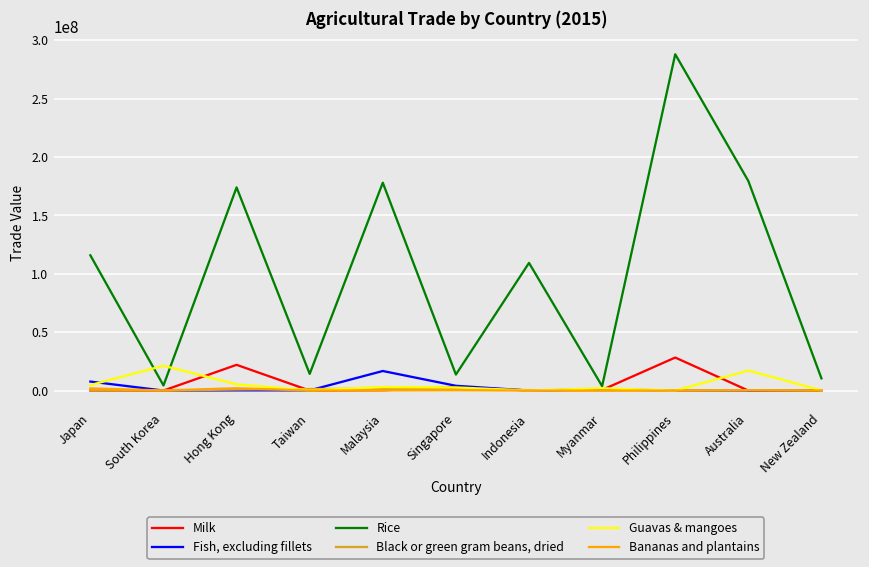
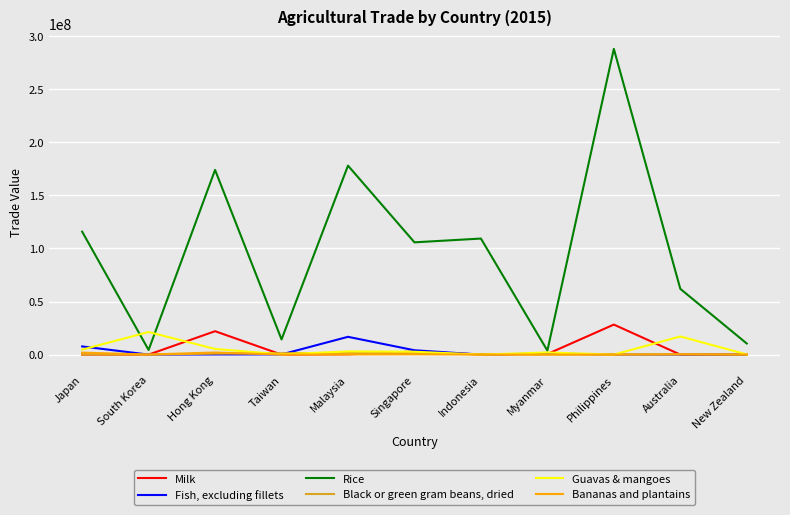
Rice, Singapore: 14000000 -> 106000000
Rice, Australia: 179000000 -> 62000000
